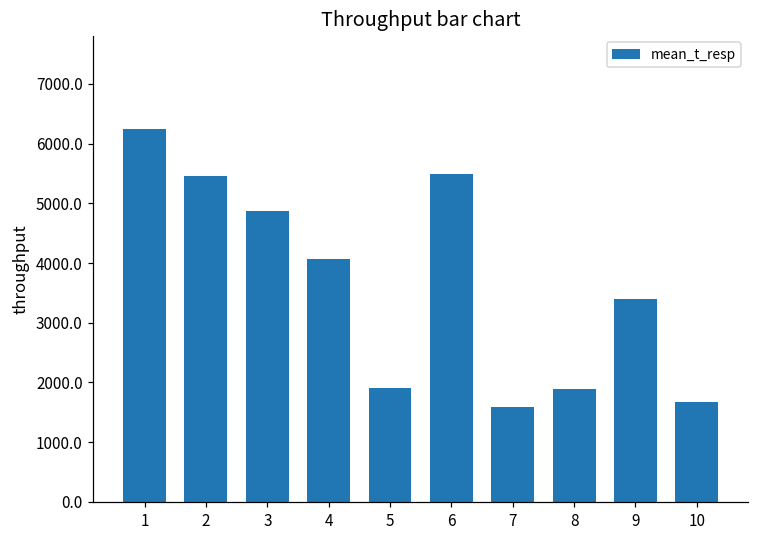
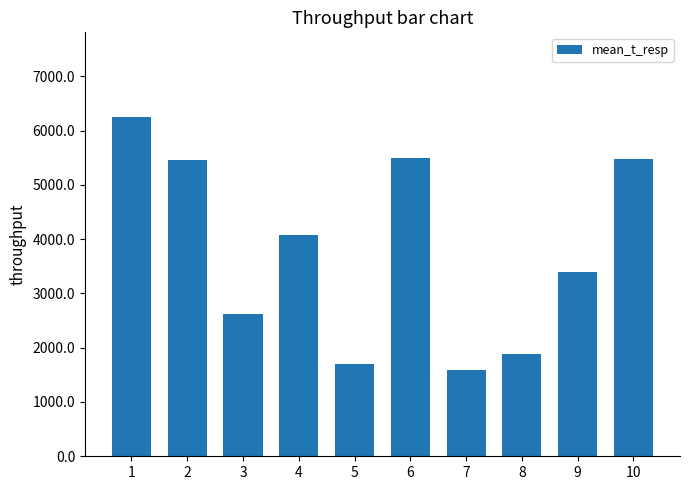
3: 4900 -> 2600
5: 1900 -> 1700
10: 1700 -> 5500
